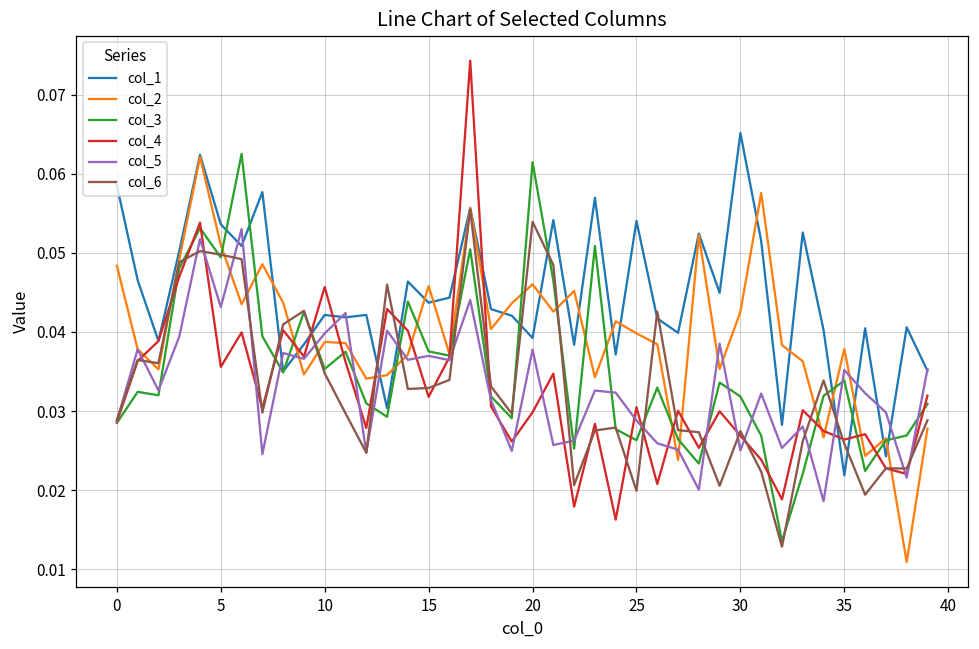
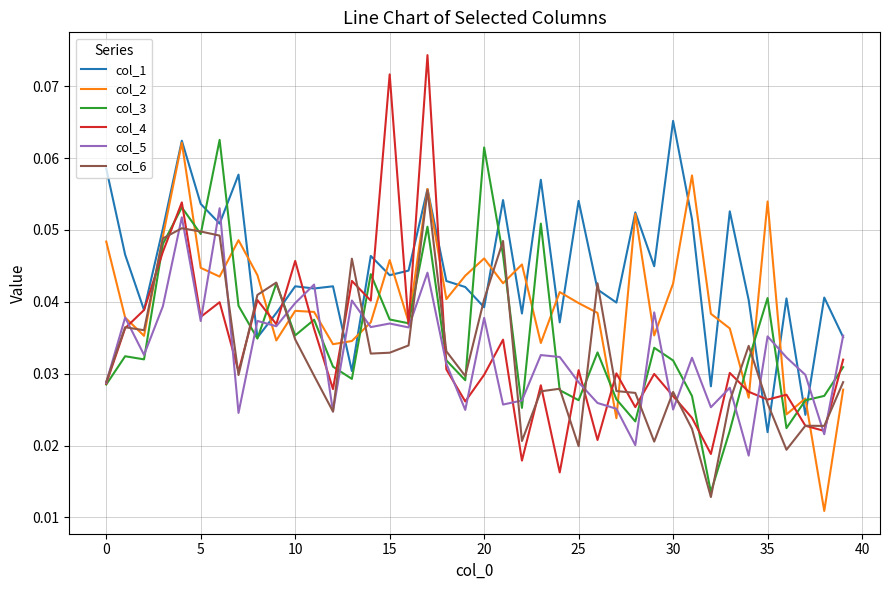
col_2, 5: 0.051 -> 0.045
col_4, 5: 0.036 -> 0.038
col_5, 5: 0.043 -> 0.037
col_4, 15: 0.032 -> 0.072
col_6, 20: 0.054 -> 0.040
col_2, 35: 0.038 -> 0.054
col_3, 35: 0.034 -> 0.041
